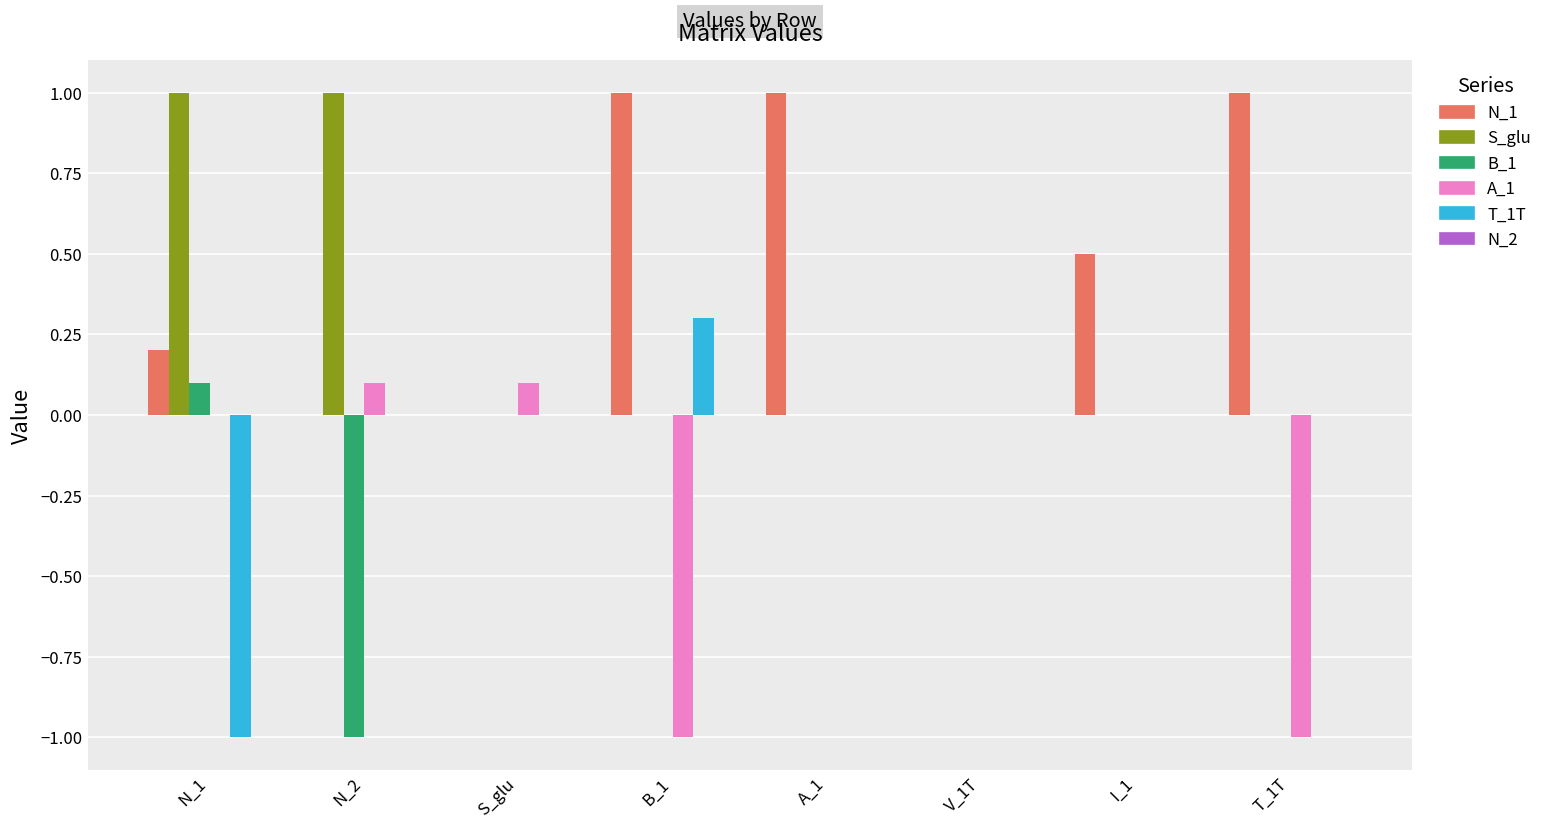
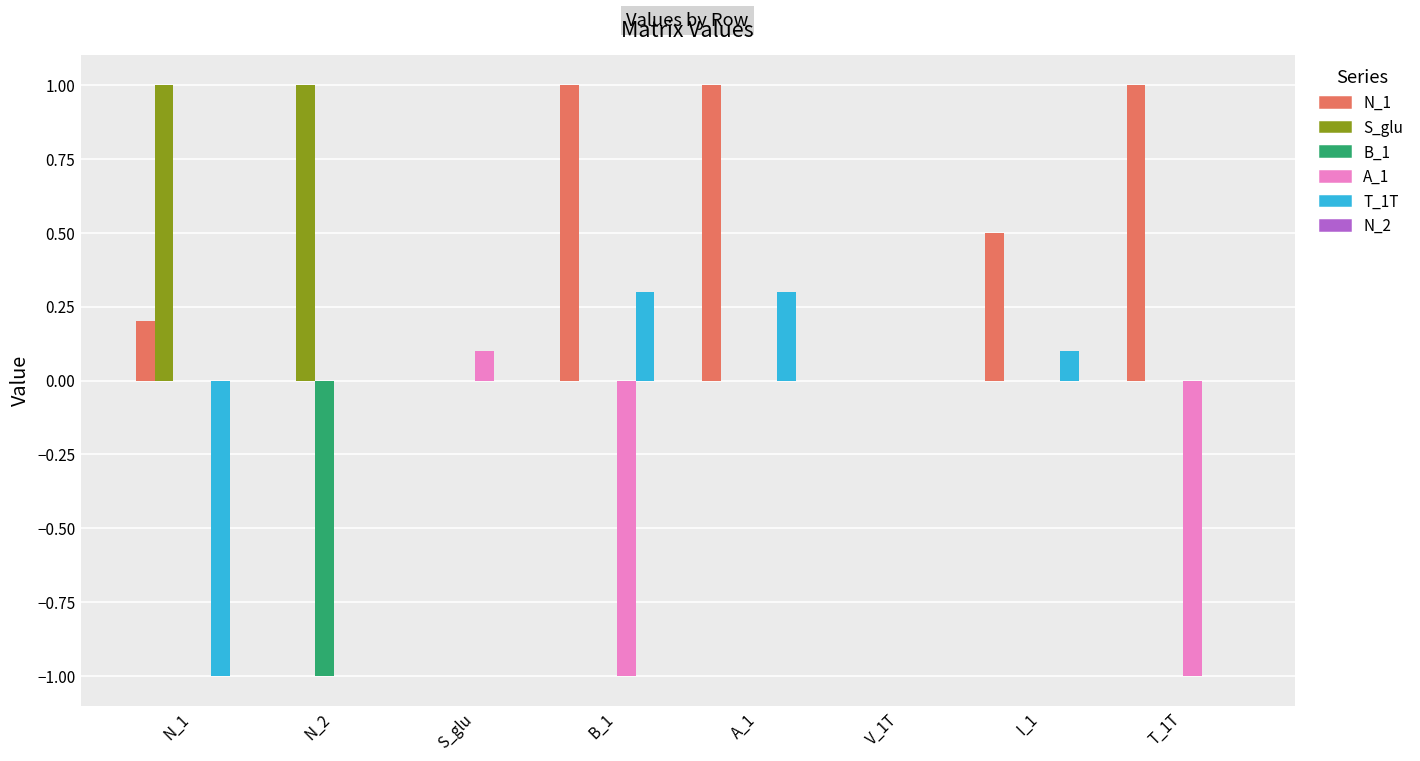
B_1, N_1: 0.1 -> 0.0
A_1, N_2: 0.1 -> 0.0
T_1T, A_1: 0.0 -> 0.3
T_1T, I_1: 0.0 -> 0.1
